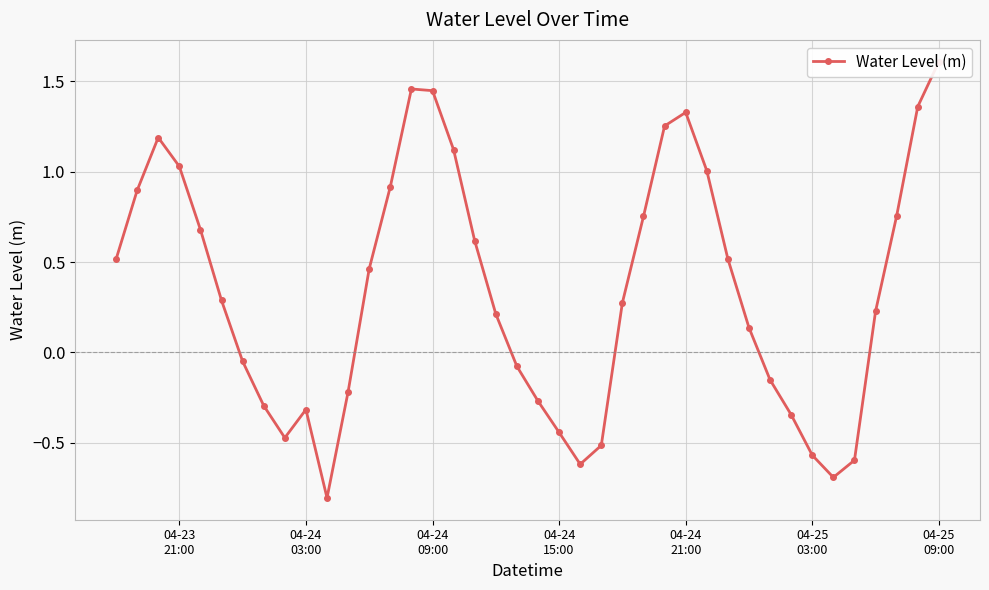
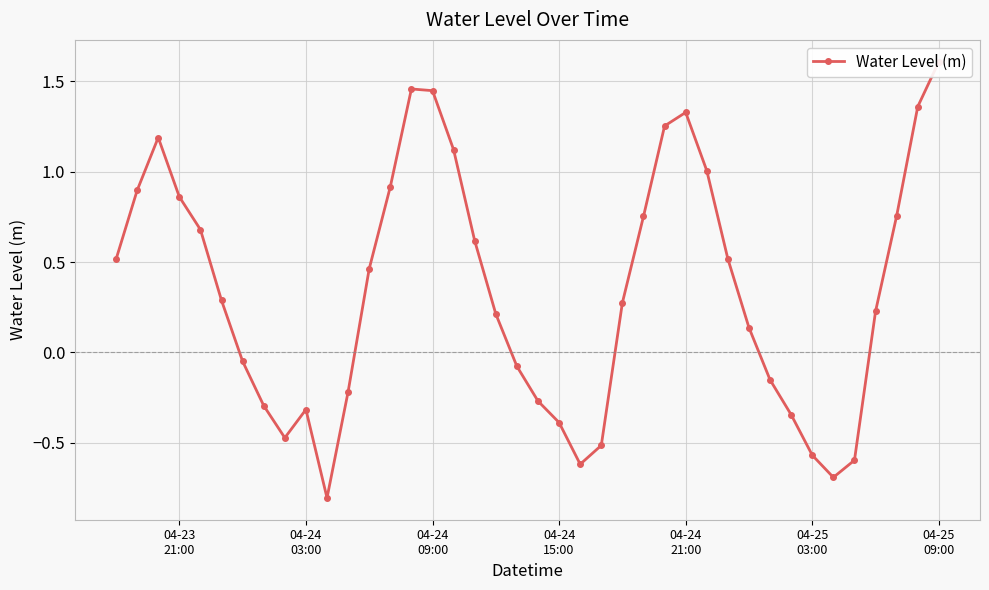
04-23 21:00: 1.03 -> 0.86
04-24 15:00: -0.44 -> -0.39
